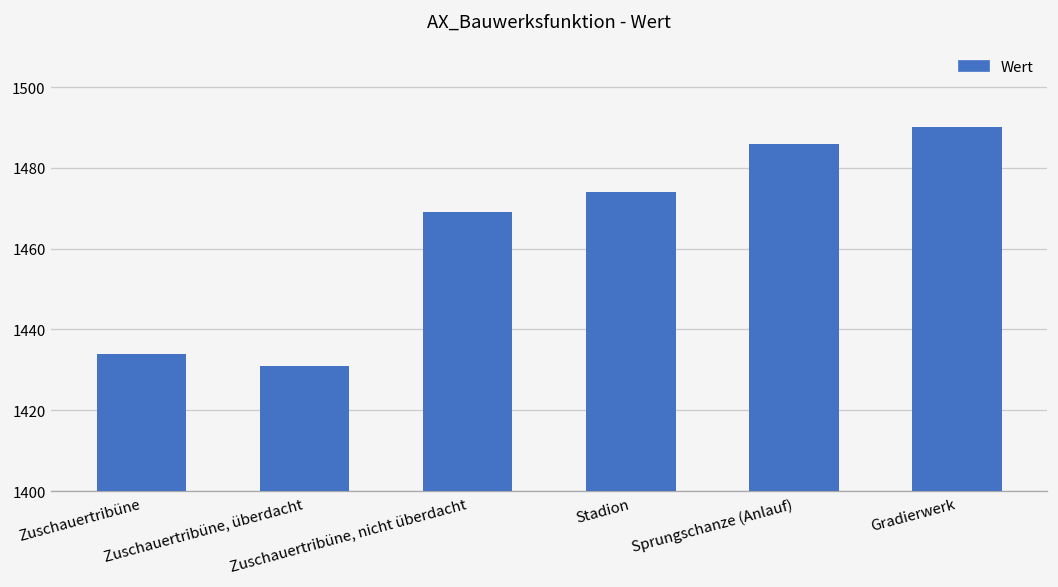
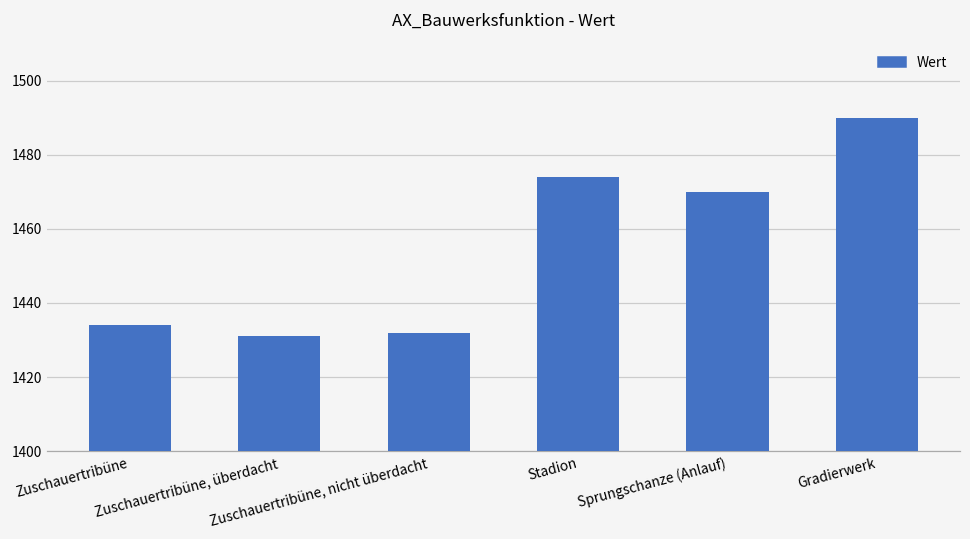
Zuschauertribüne, nicht überdacht: 1469 -> 1432
Sprungschanze (Anlauf): 1486 -> 1470
